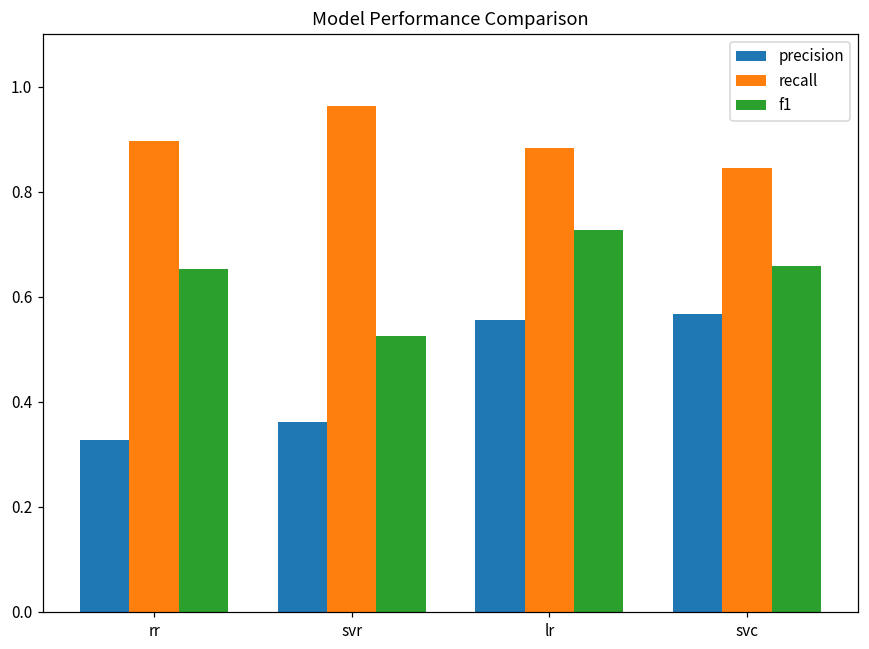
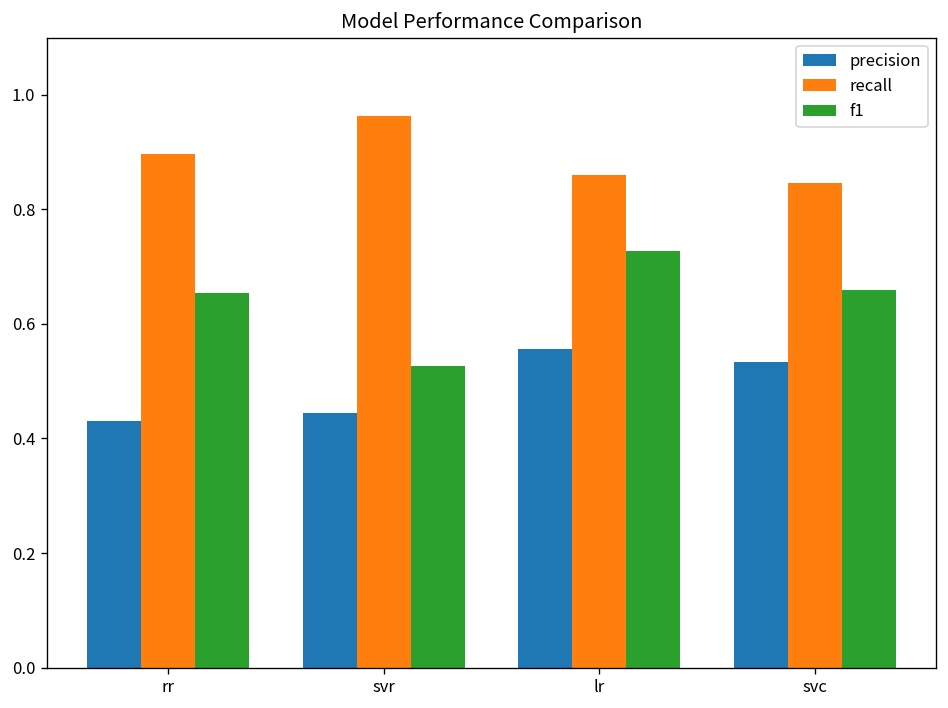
precision, rr: 0.33 -> 0.43
precision, svr: 0.36 -> 0.44
recall, lr: 0.88 -> 0.86
precision, svc: 0.57 -> 0.53
